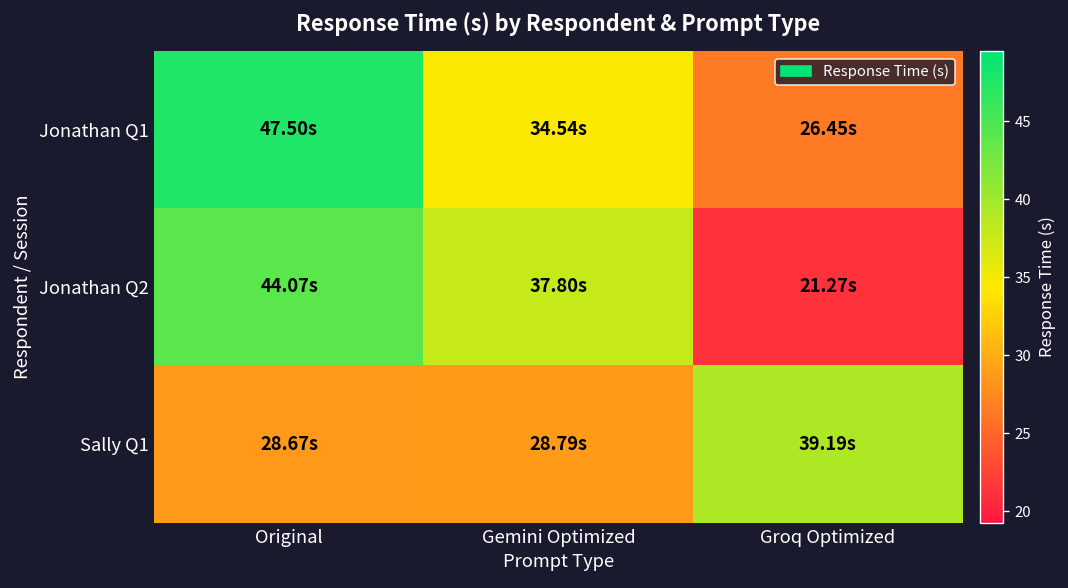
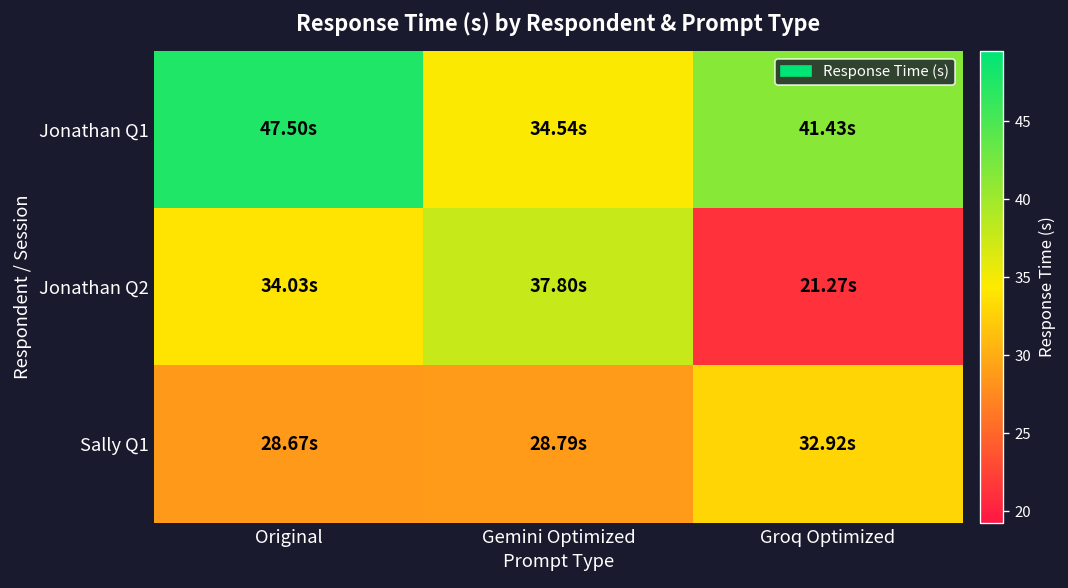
Jonathan Q1, Groq Optimized: 26.45s -> 41.43s
Jonathan Q2, Original: 44.07s -> 34.03s
Sally Q1, Groq Optimized: 39.19s -> 32.92s
